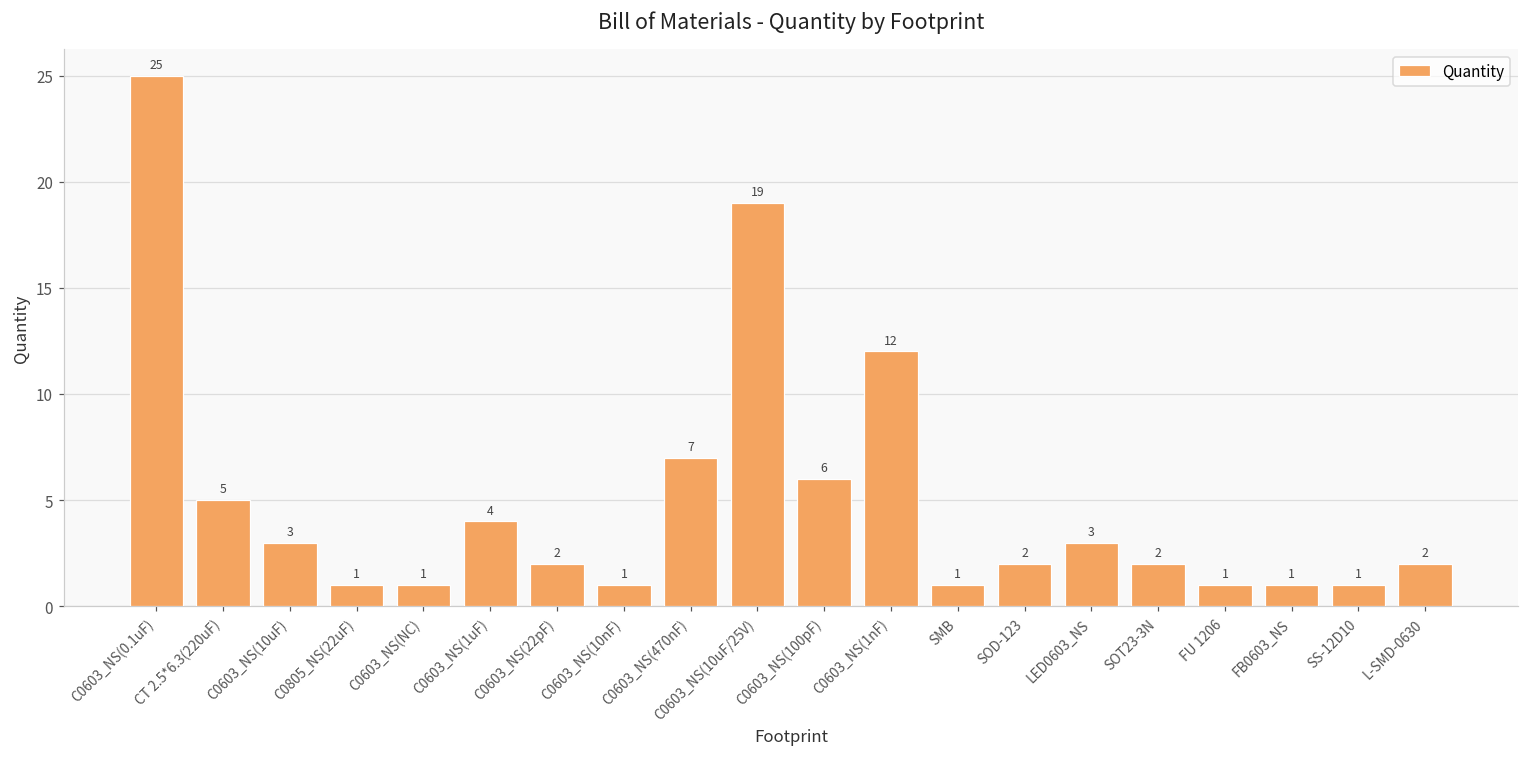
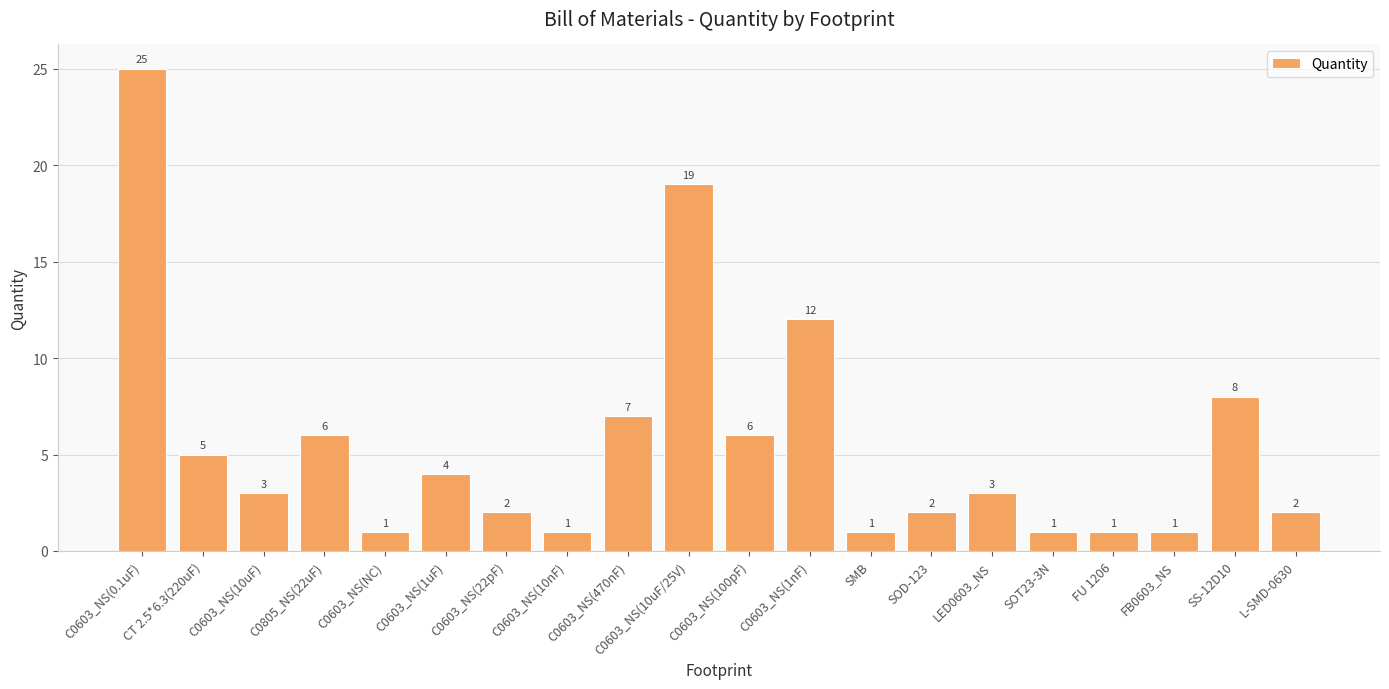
C0805_NS(22uF): 1 -> 6
SOT23-3N: 2 -> 1
SS-12D10: 1 -> 8
